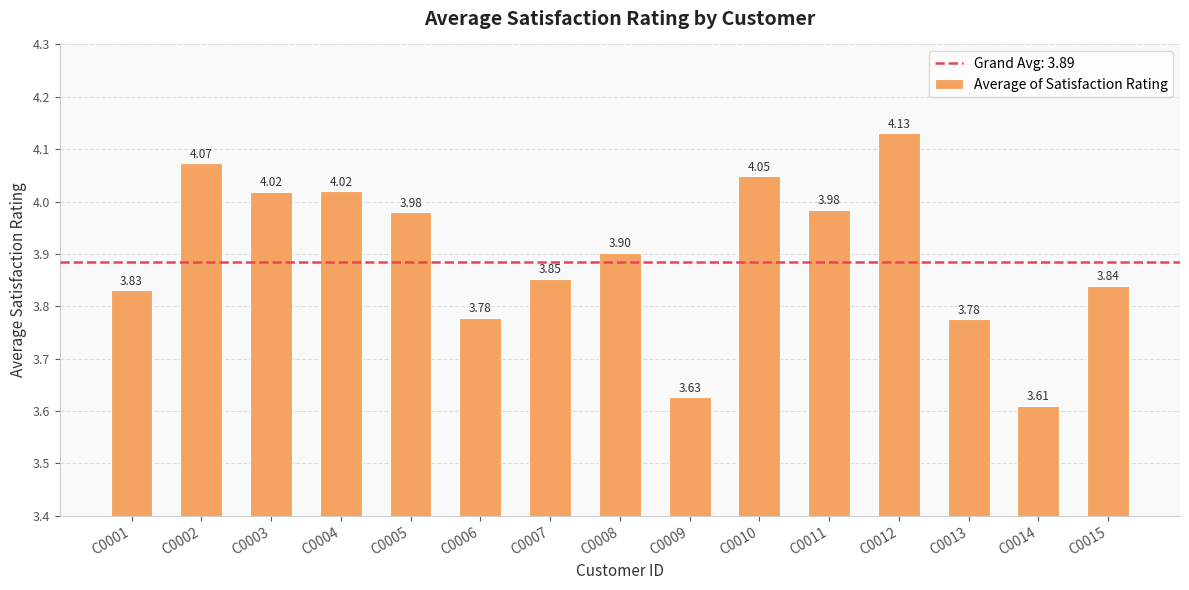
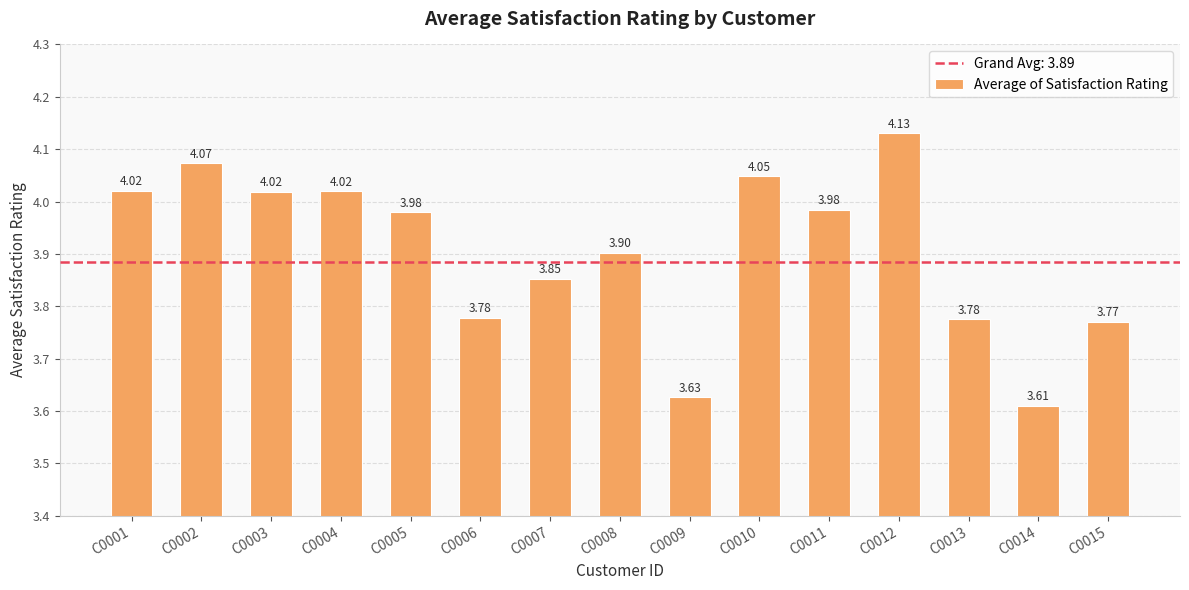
C0001: 3.83 -> 4.02
C0015: 3.84 -> 3.77
